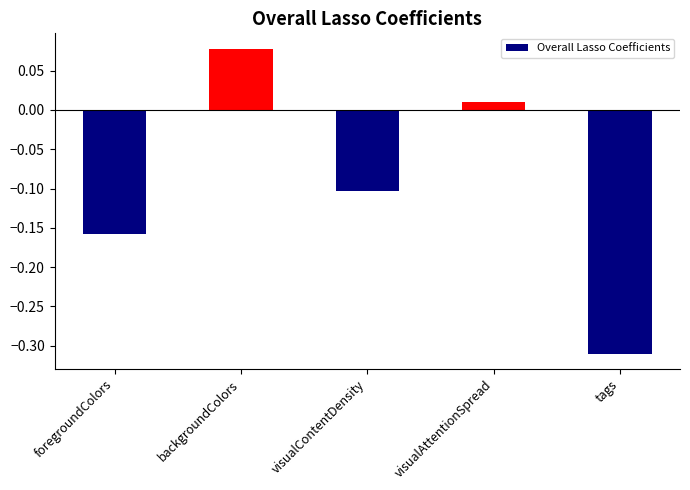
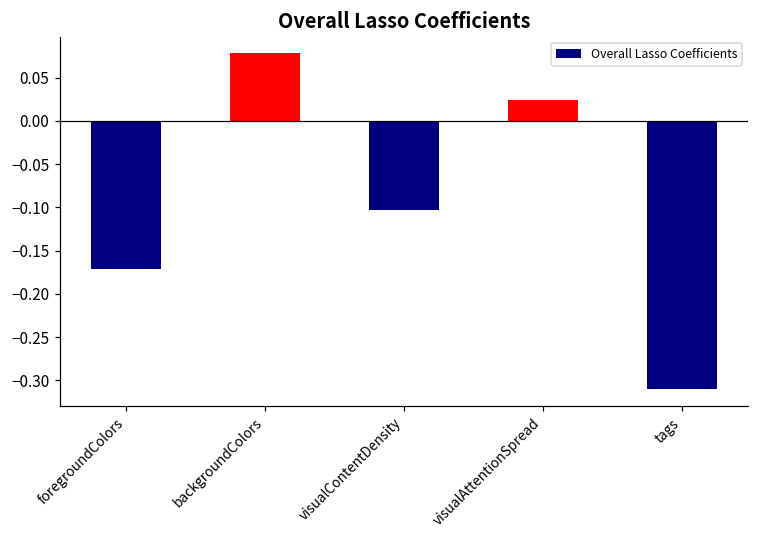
foregroundColors: -0.16 -> -0.17
visualAttentionSpread: 0.01 -> 0.02
